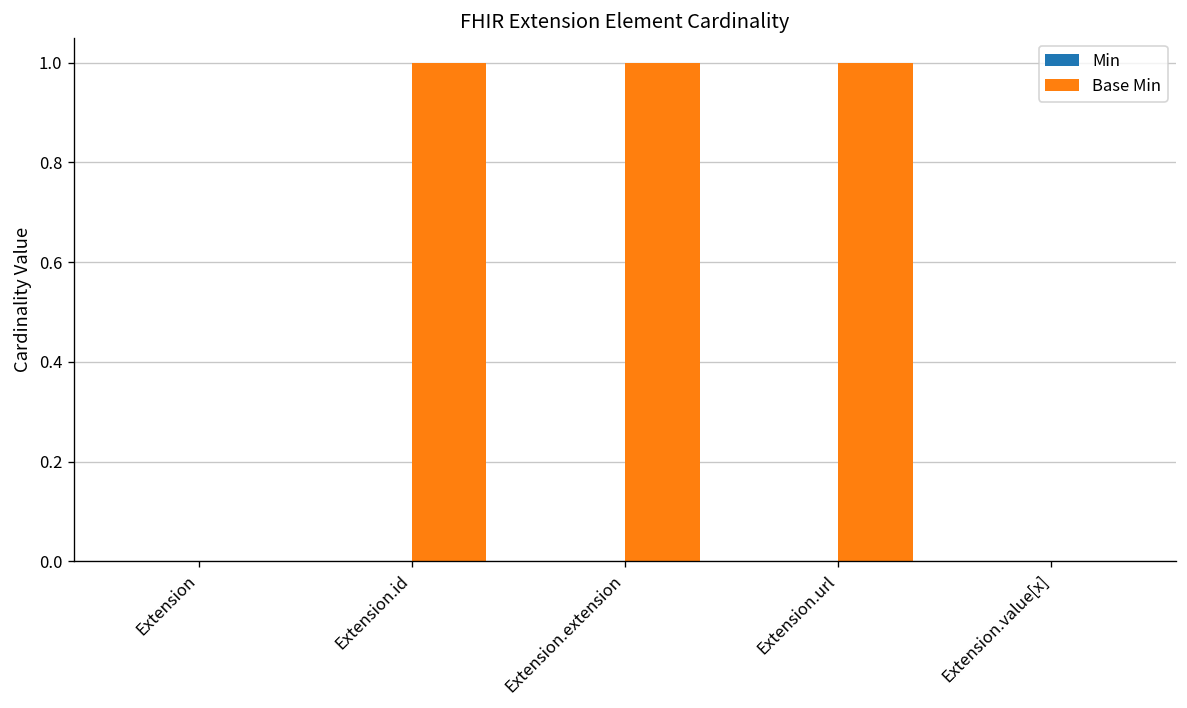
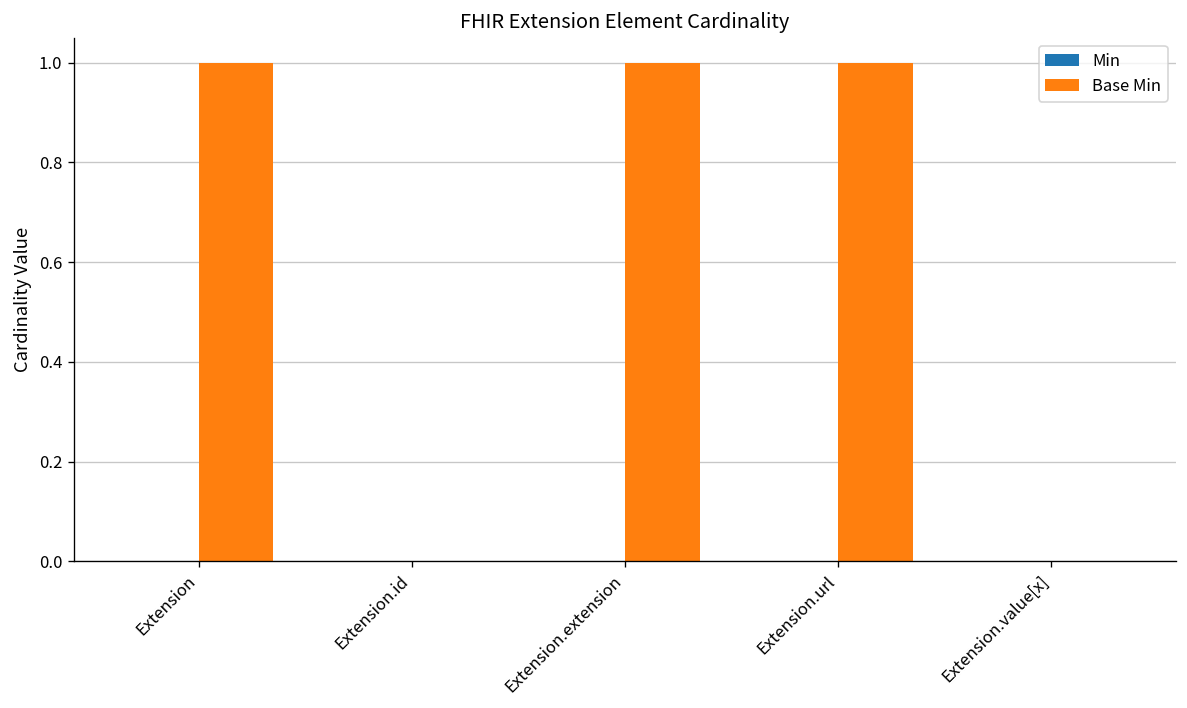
Base Min, Extension: 0 -> 1
Base Min, Extension.id: 1 -> 0
